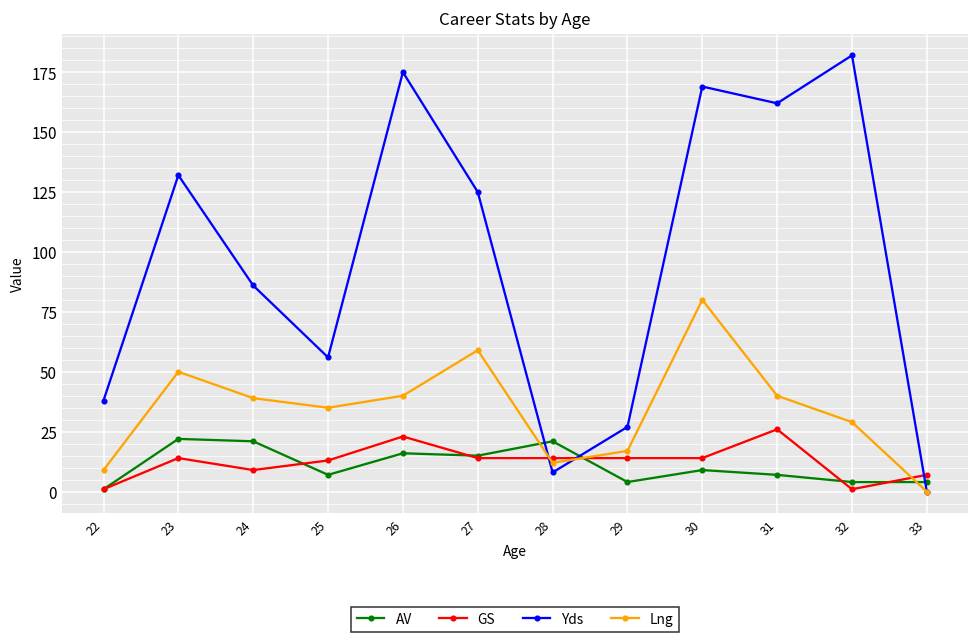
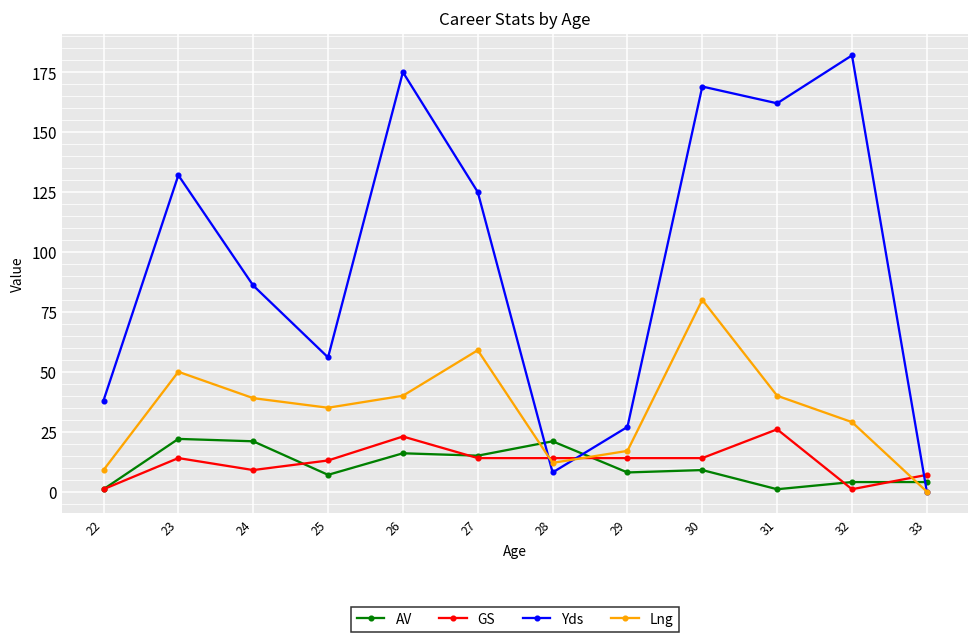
AV, 29: 4 -> 8
AV, 31: 7 -> 1
